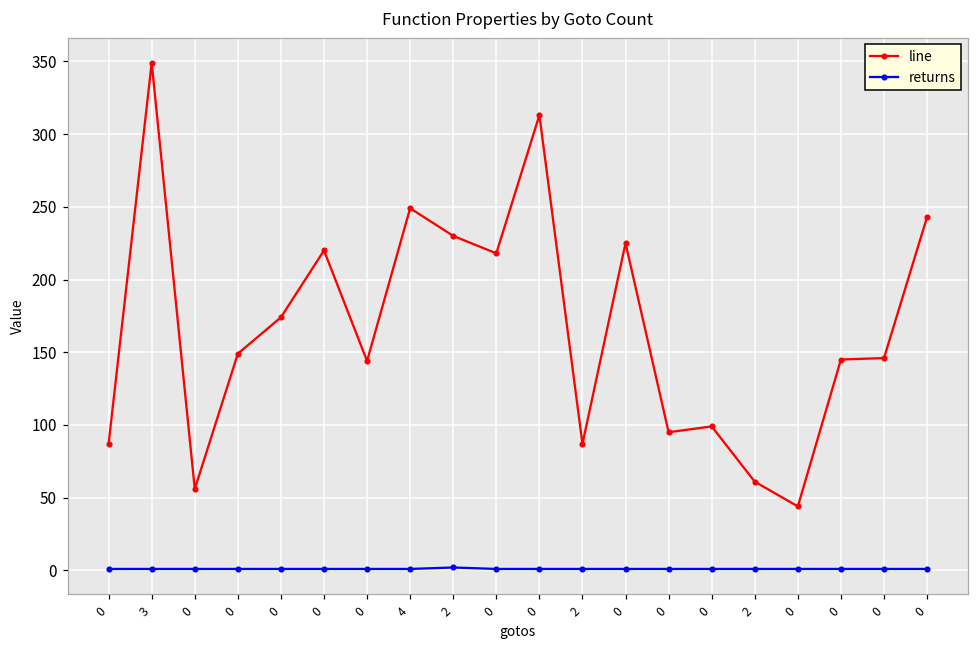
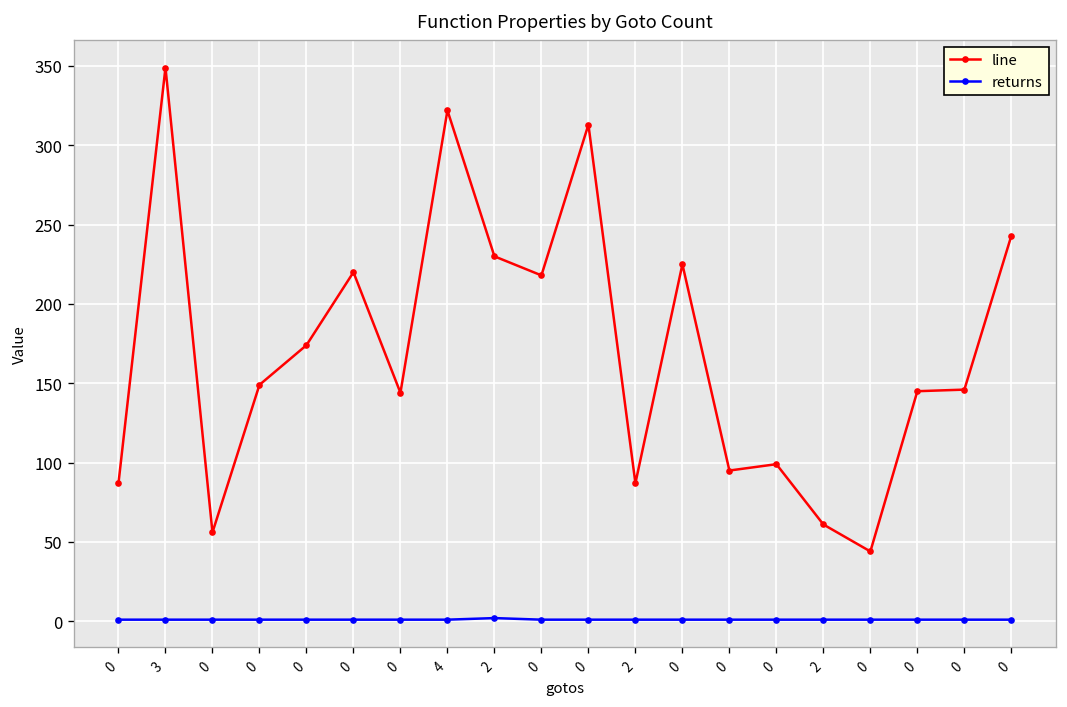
line, 4: 249 -> 322
